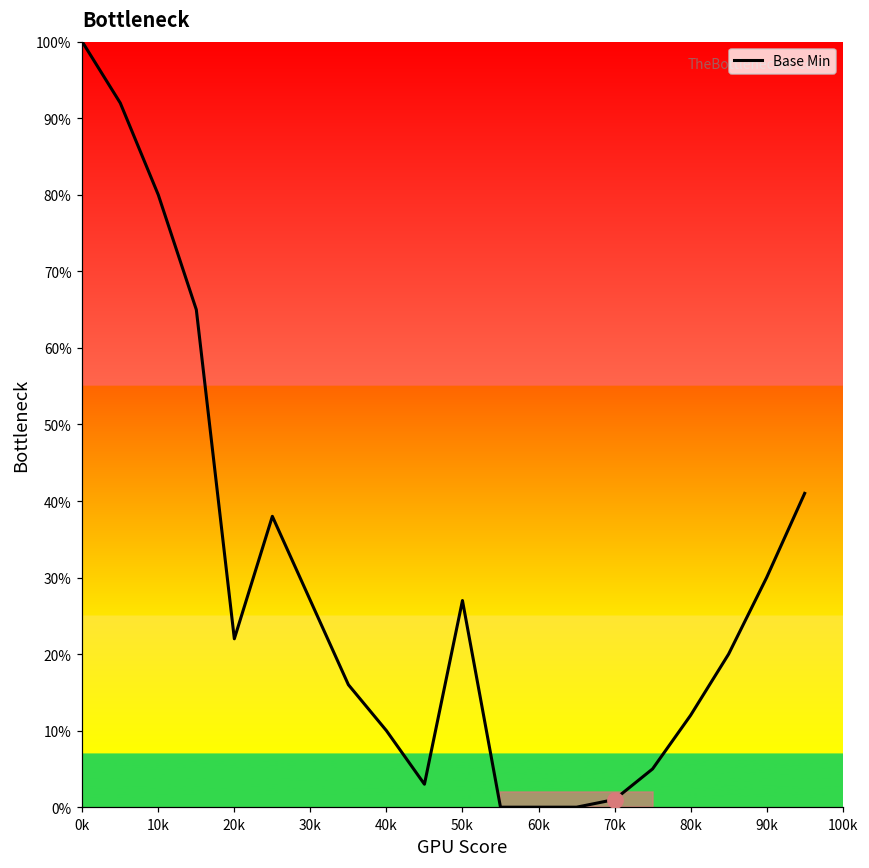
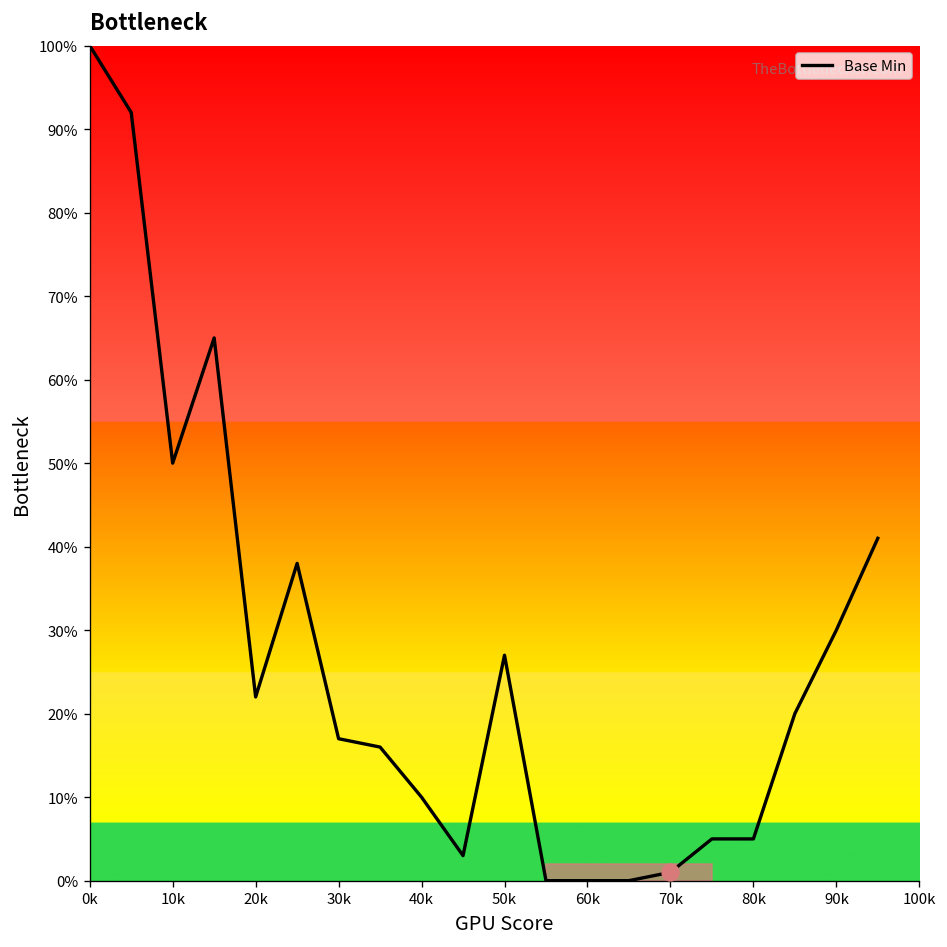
Base Min, 10k: 80% -> 50%
Base Min, 30k: 27% -> 17%
Base Min, 80k: 12% -> 5%
